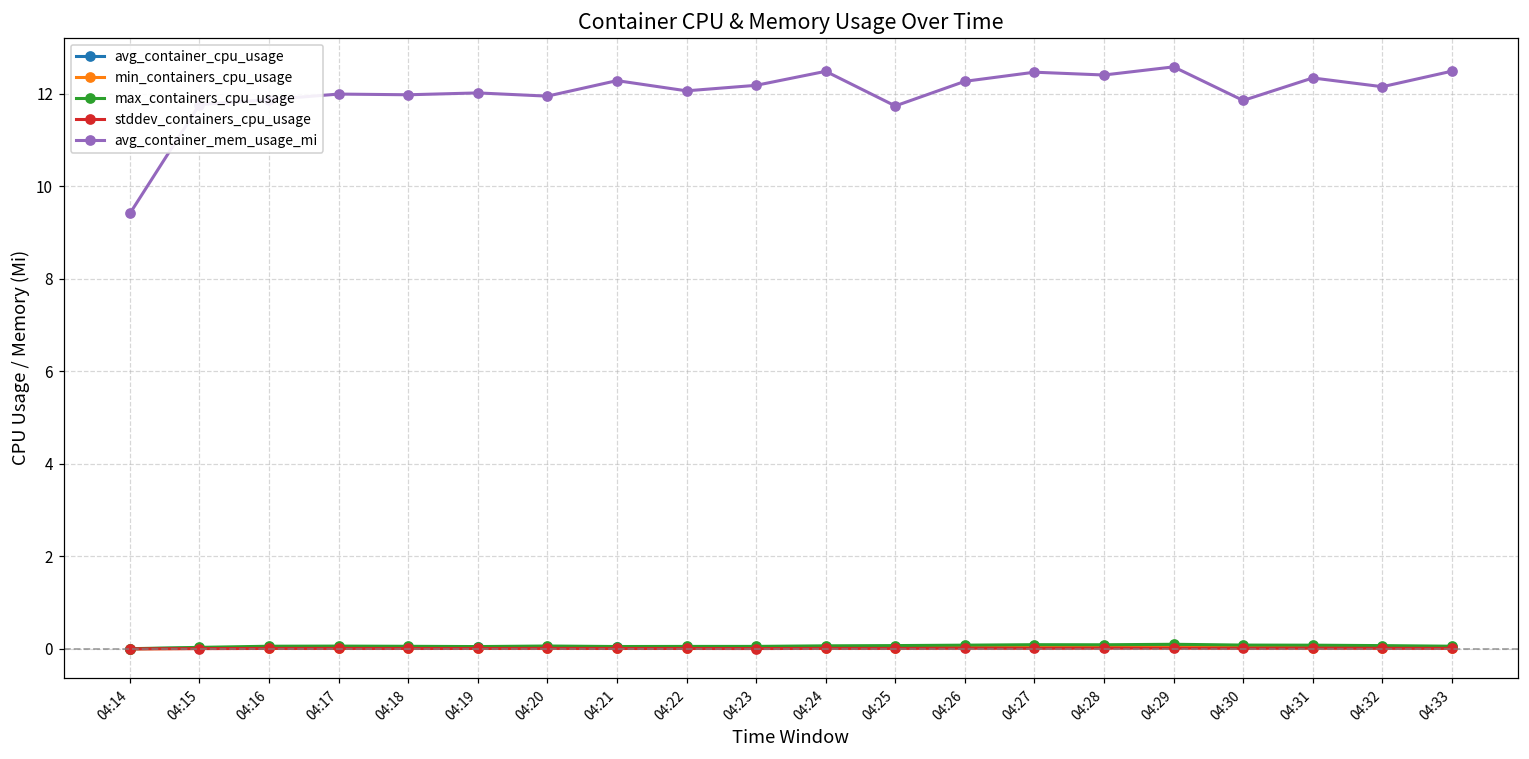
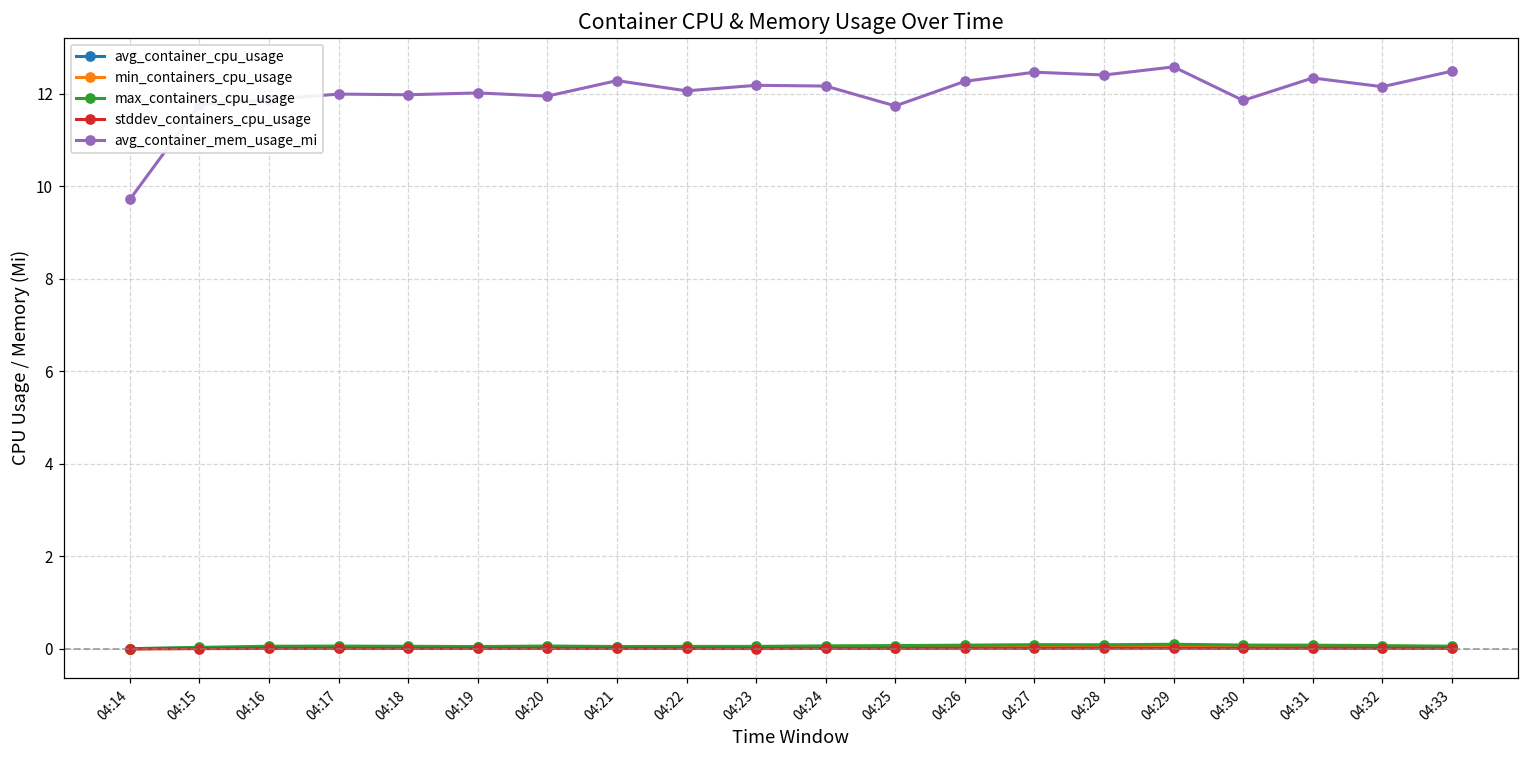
avg_container_mem_usage_mi, 04:14: 9.4 -> 9.7
avg_container_mem_usage_mi, 04:24: 12.5 -> 12.2
